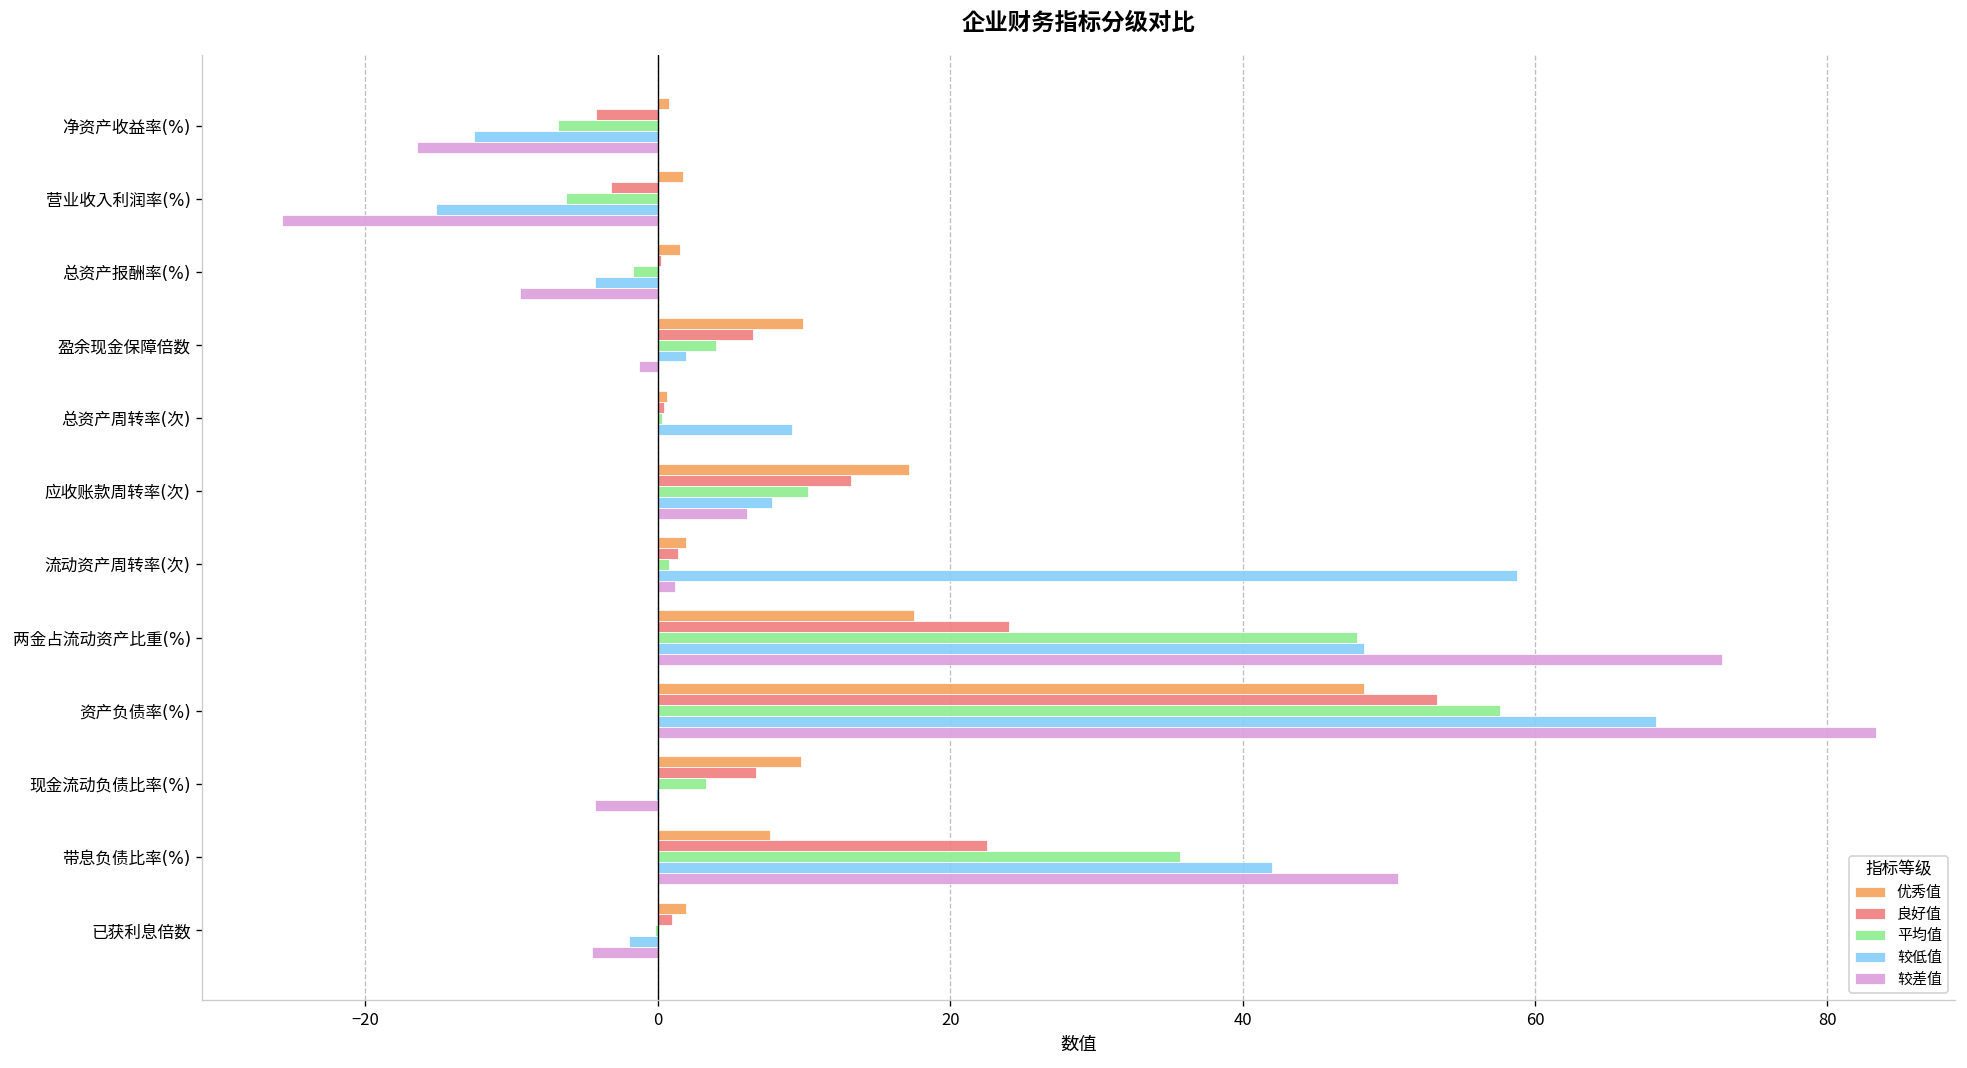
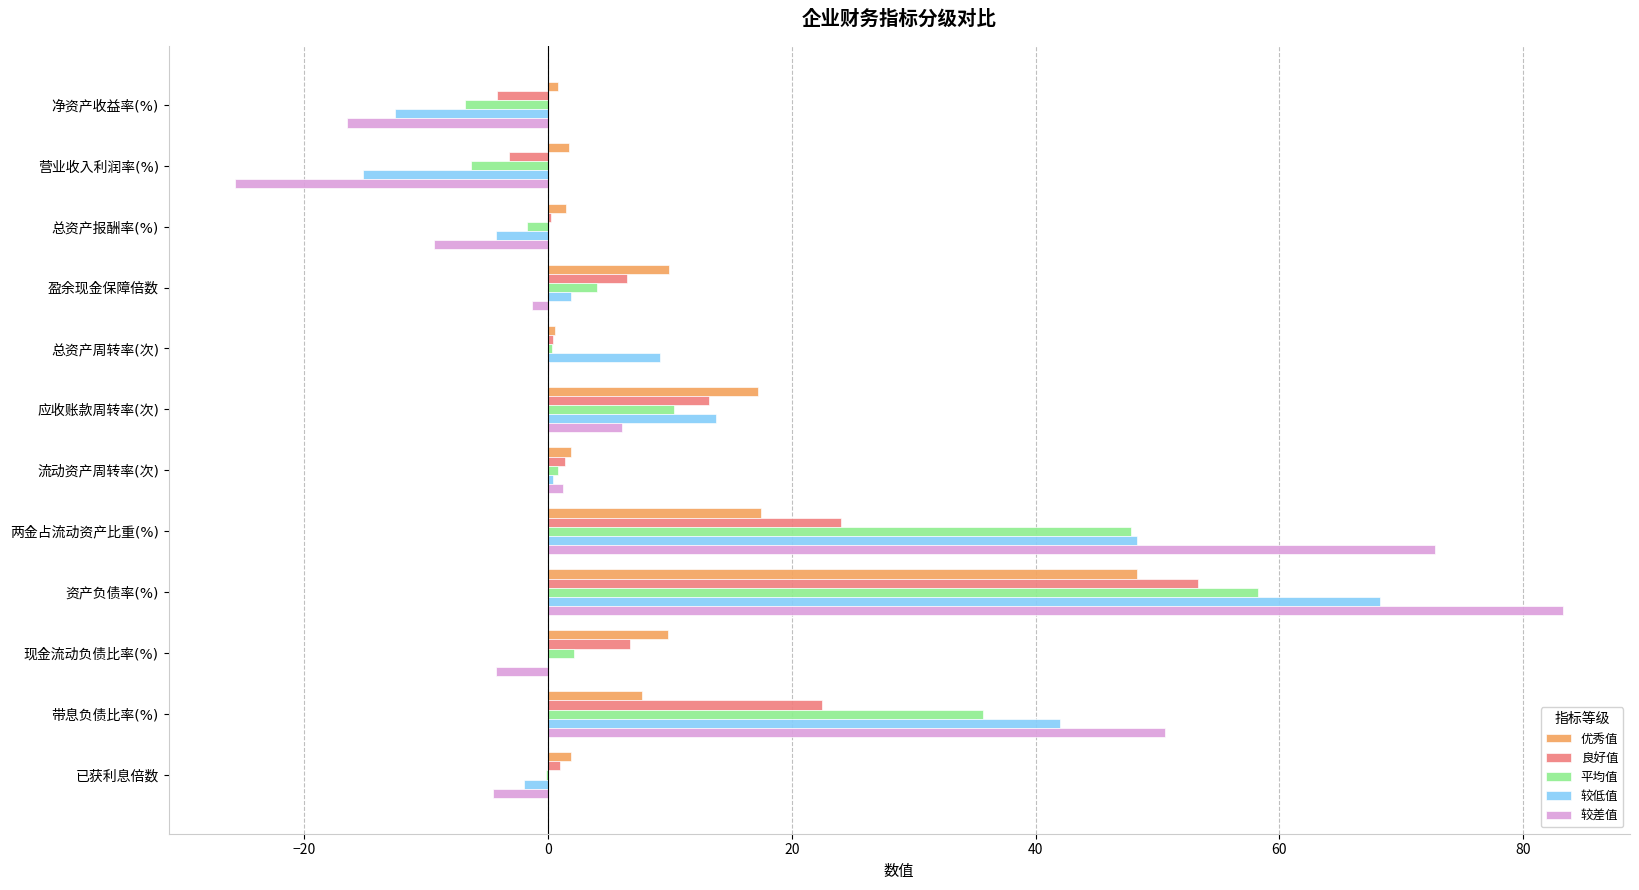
较低值, 应收账款周转率(次): 7.8 -> 13.8
较低值, 流动资产周转率(次): 58.8 -> 0.4
平均值, 资产负债率(%): 57.6 -> 58.3
平均值, 现金流动负债比率(%): 3.3 -> 2.1
